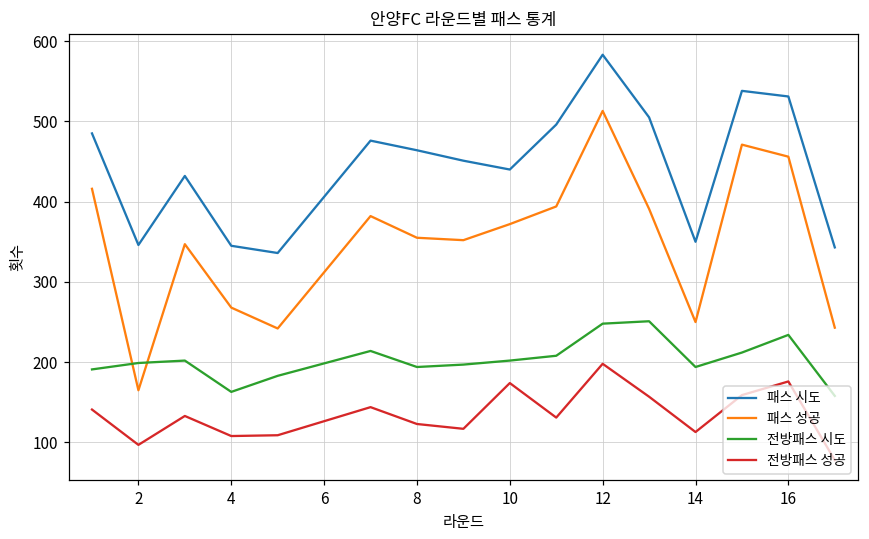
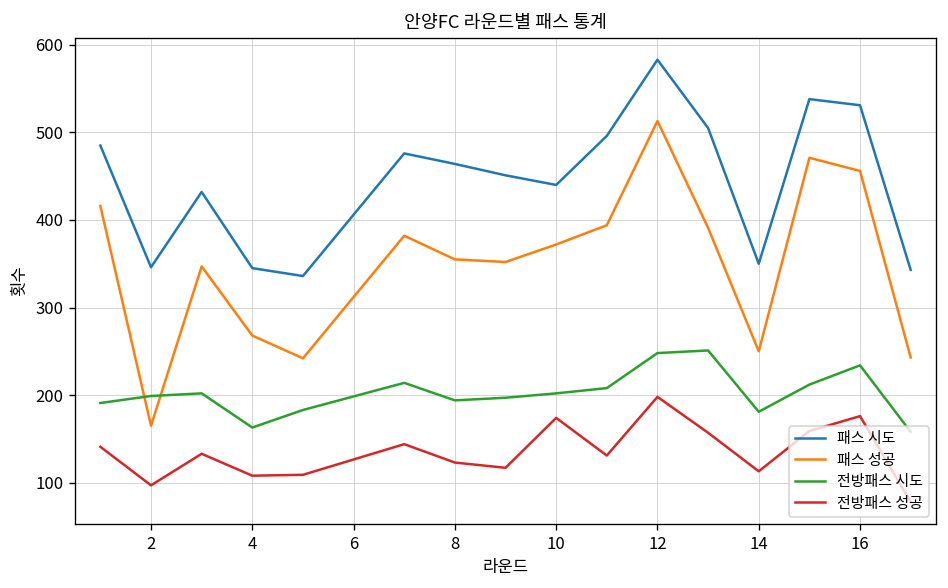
전방패스 시도, 14: 190 -> 180
